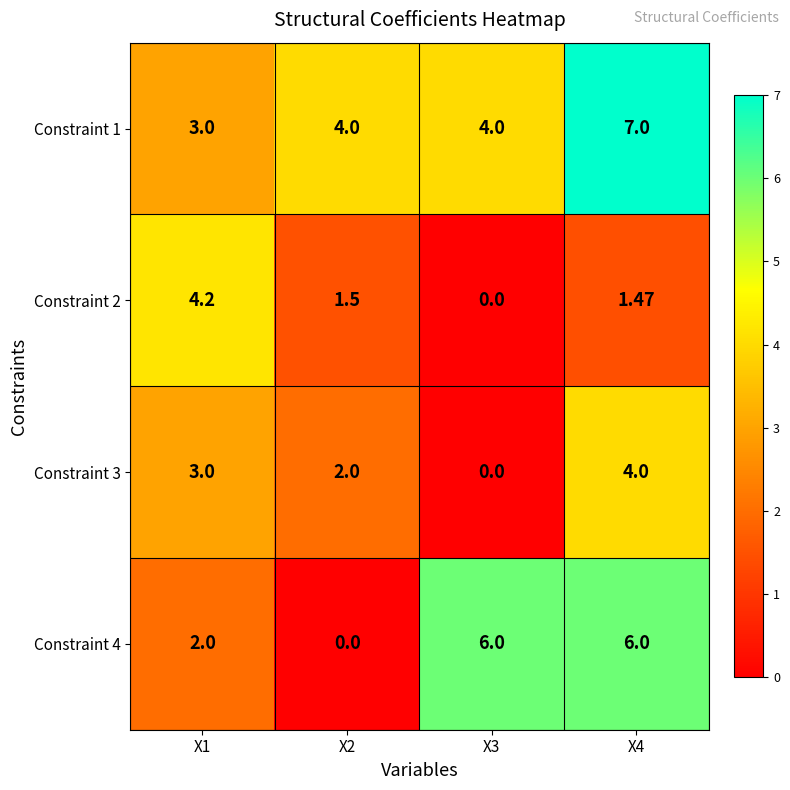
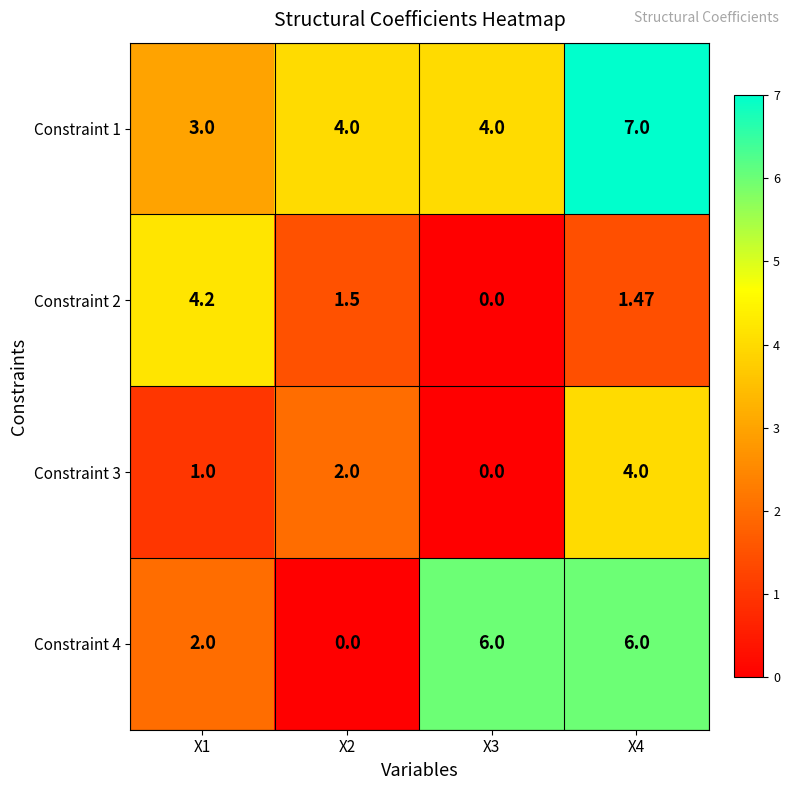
Constraint 3, X1: 3.0 -> 1.0
